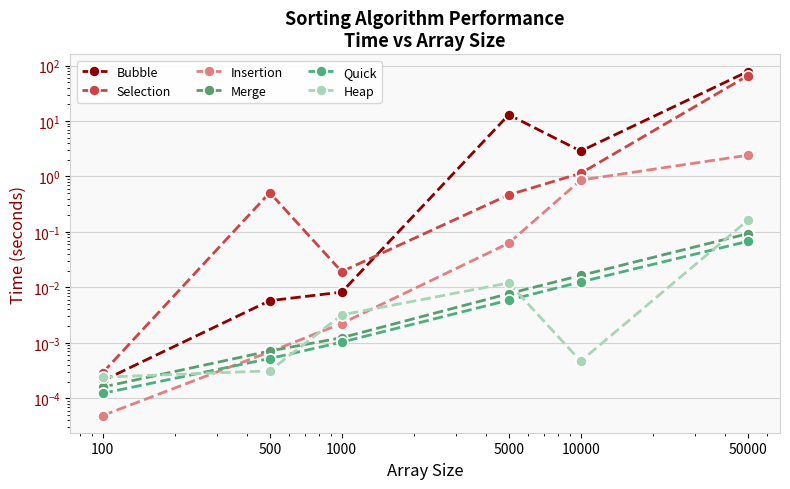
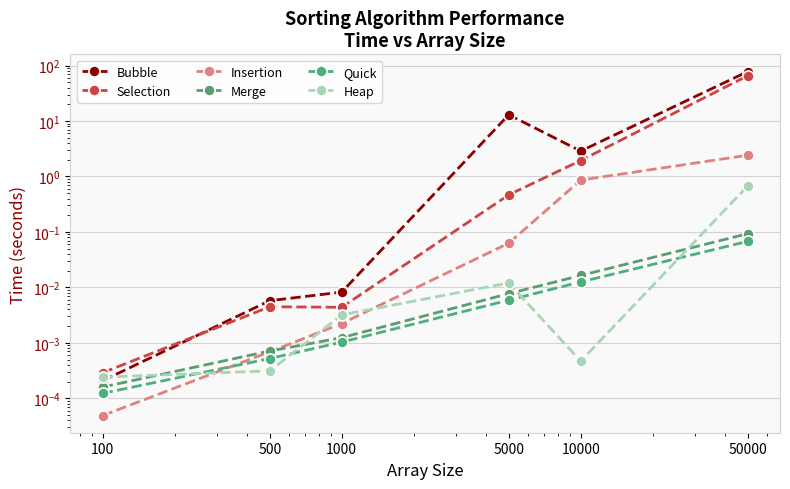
Selection, 500: 0.5 -> 0.004
Selection, 1000: 0.019 -> 0.004
Selection, 10000: 1.1 -> 1.9
Heap, 50000: 0.16 -> 0.7
